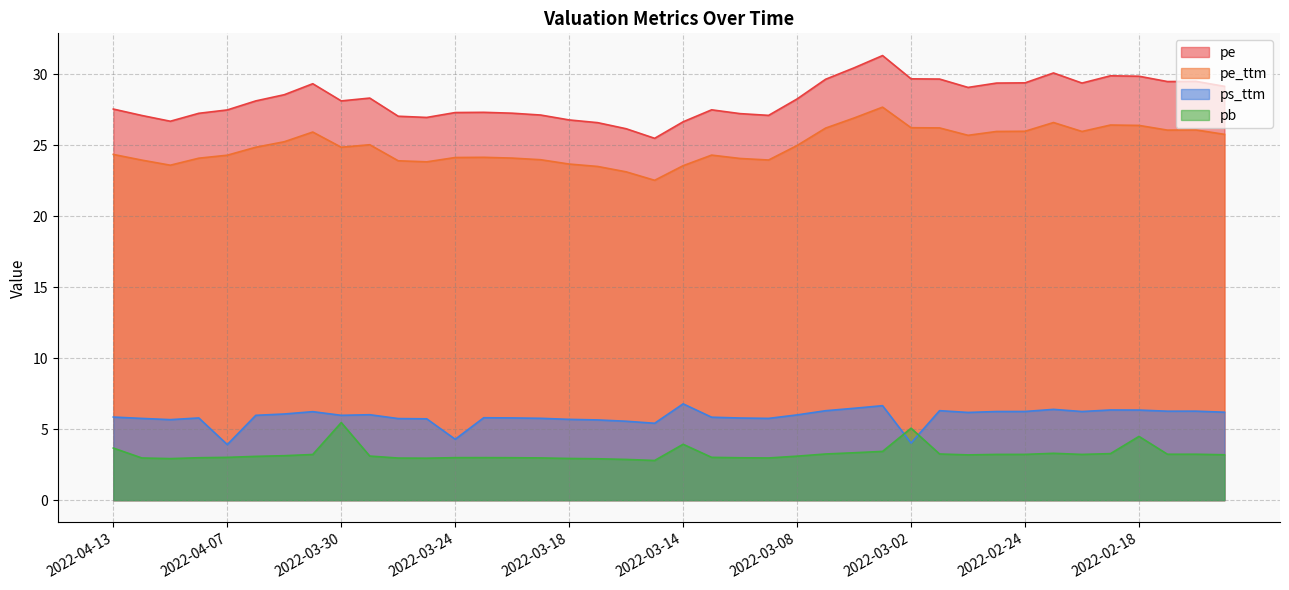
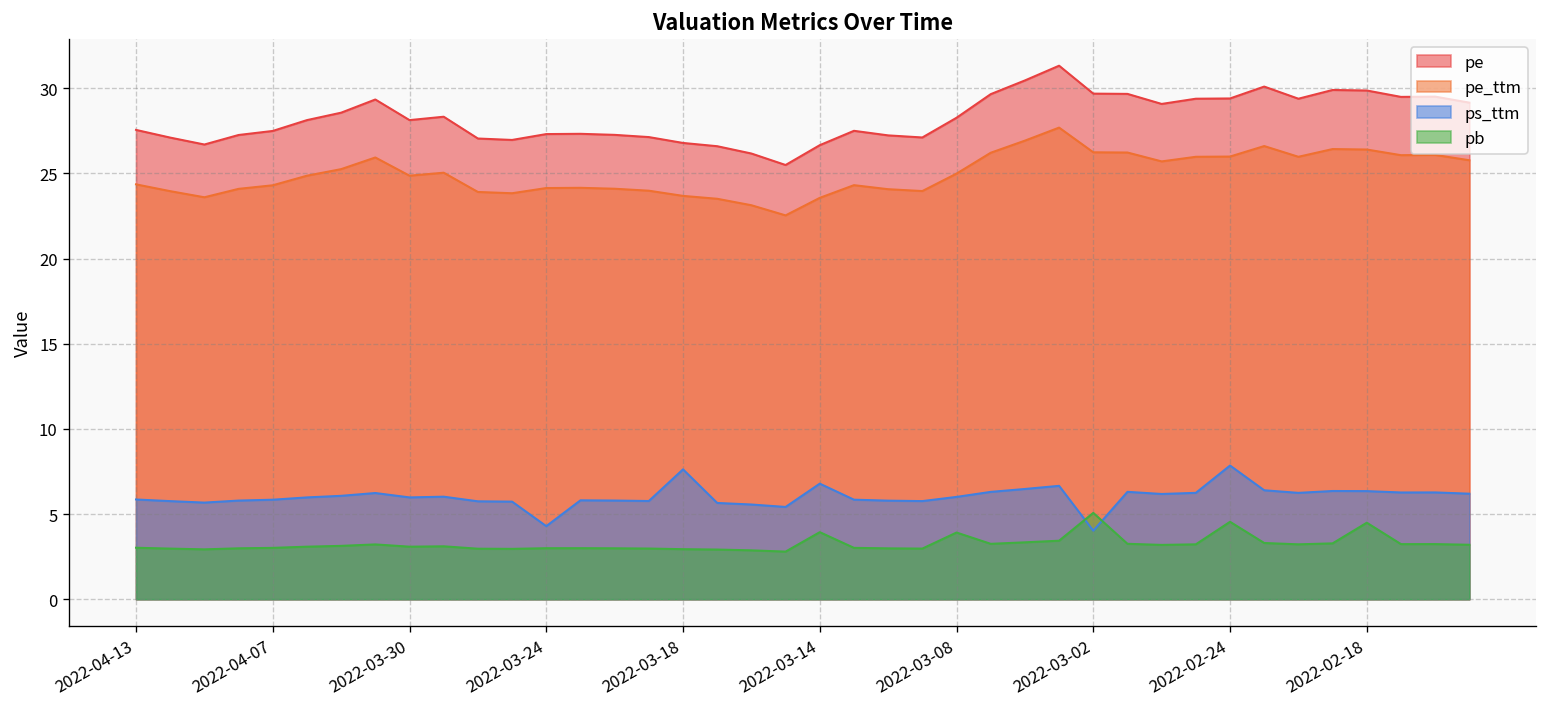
pb, 2022-04-13: 3.7 -> 3.0
ps_ttm, 2022-04-07: 3.9 -> 5.8
pb, 2022-03-30: 5.5 -> 3.1
ps_ttm, 2022-03-18: 5.7 -> 7.6
pb, 2022-03-08: 3.1 -> 3.9
ps_ttm, 2022-02-24: 6.3 -> 7.9
pb, 2022-02-24: 3.2 -> 4.5
